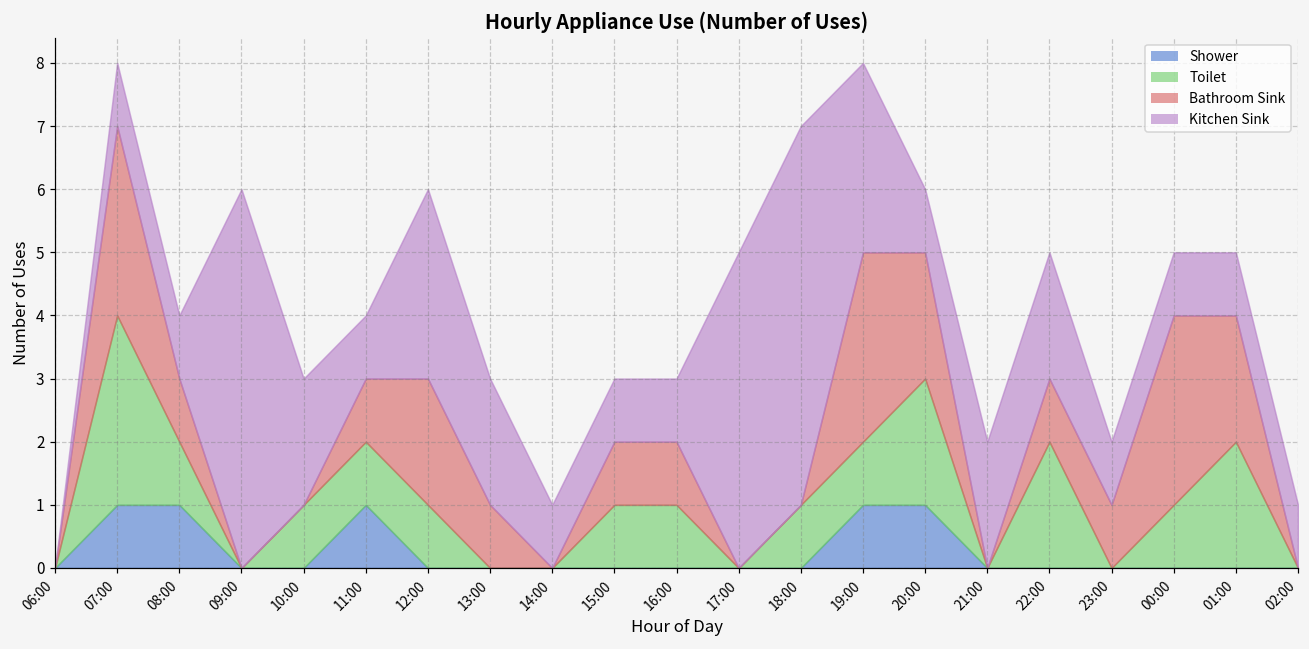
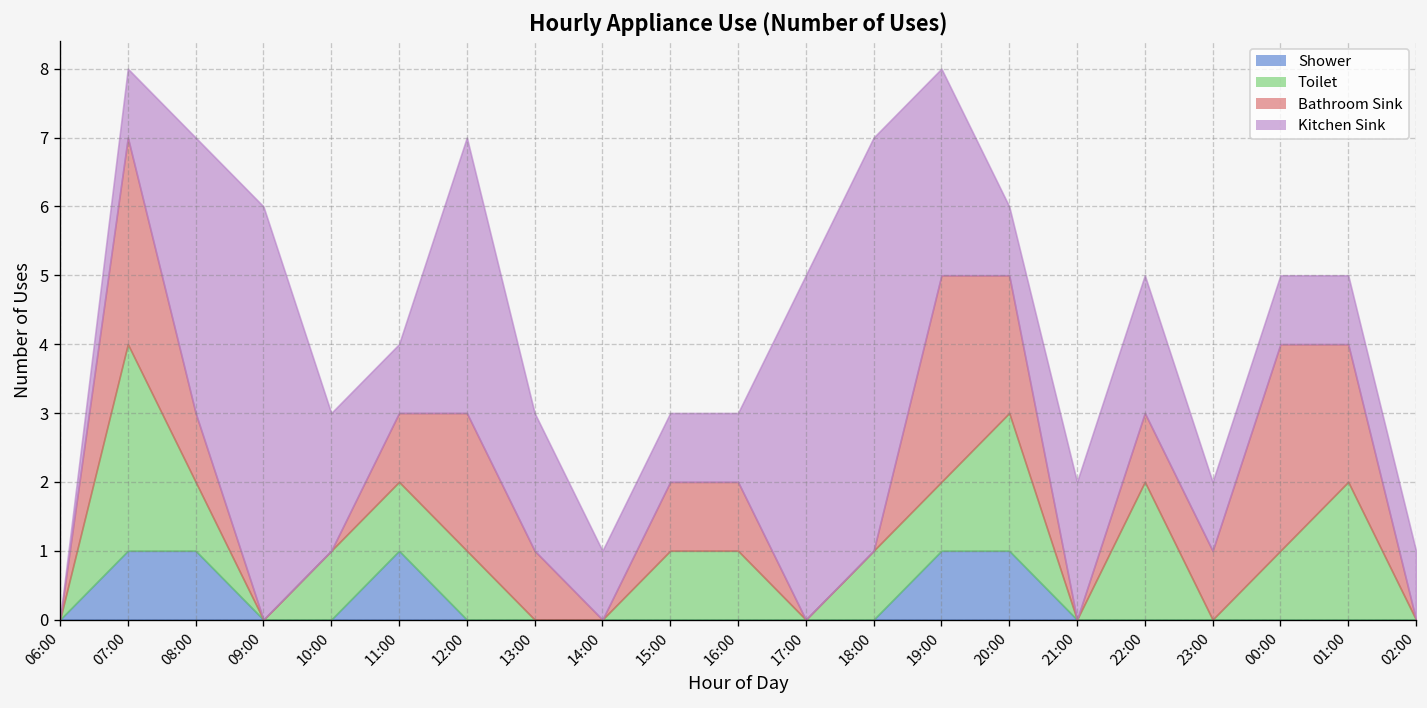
Kitchen Sink, 08:00: 1 -> 4
Kitchen Sink, 12:00: 3 -> 4
